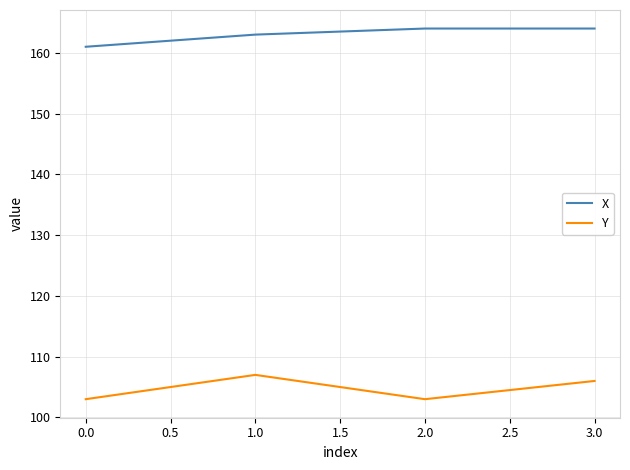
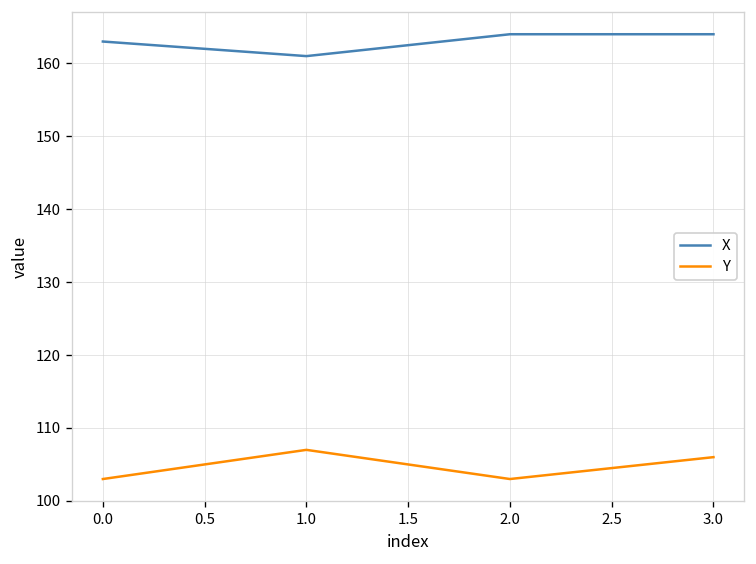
X, 0.0: 161 -> 163
X, 1.0: 163 -> 161
